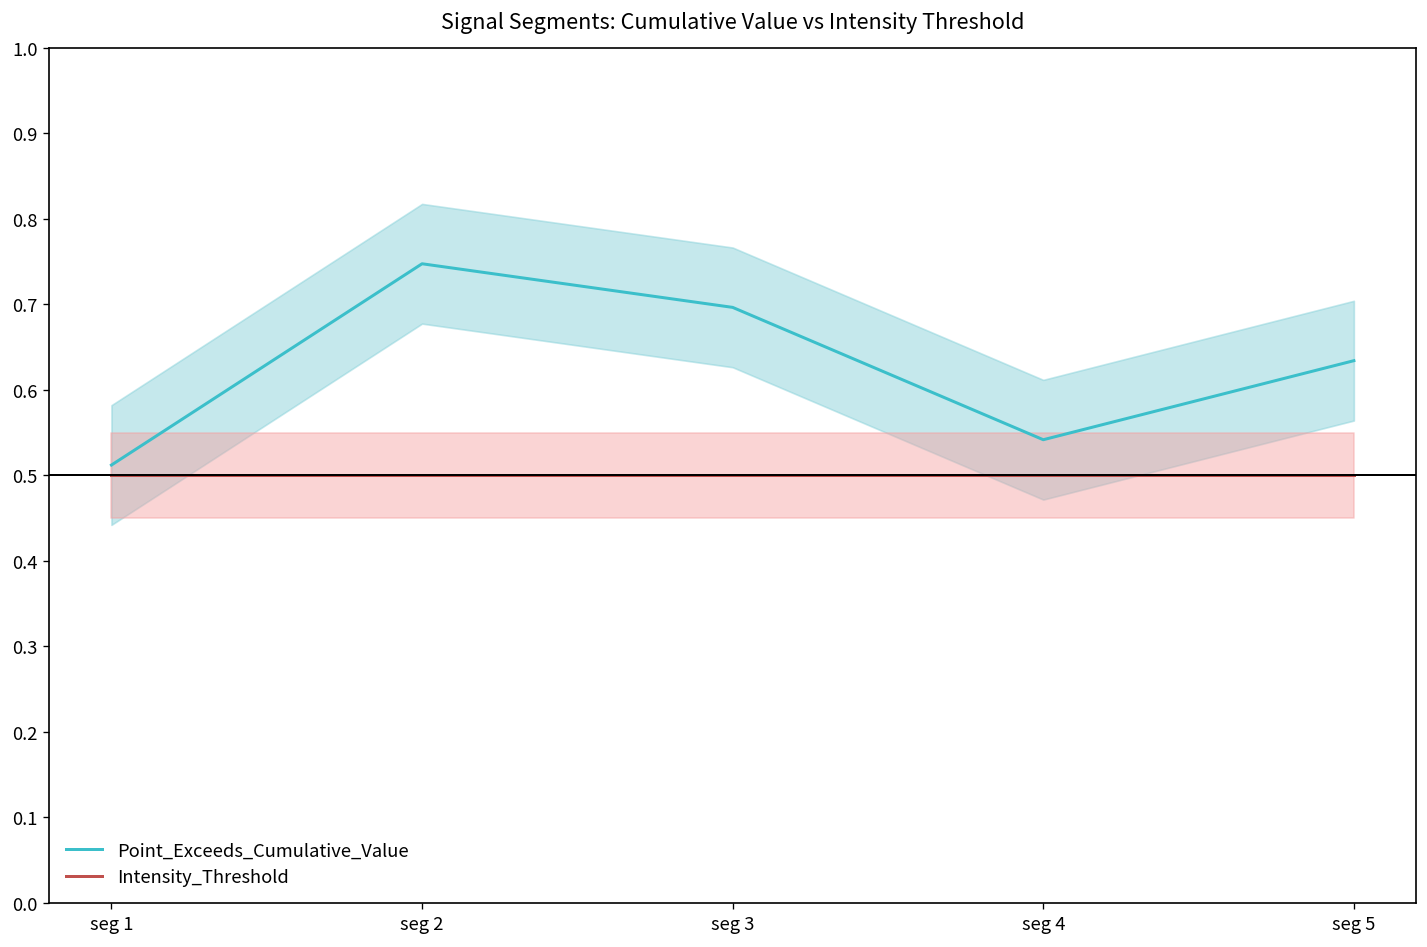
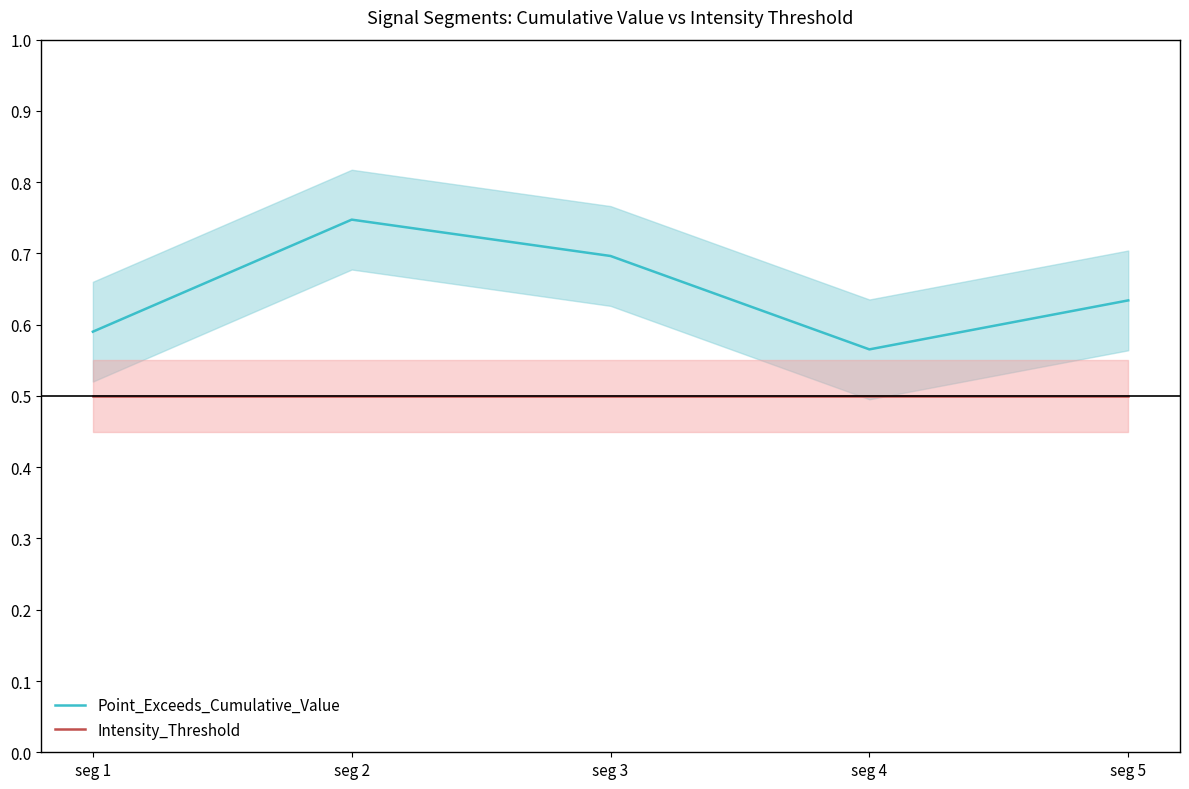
Point_Exceeds_Cumulative_Value, seg 1: 0.51 -> 0.59
Point_Exceeds_Cumulative_Value, seg 4: 0.54 -> 0.57
